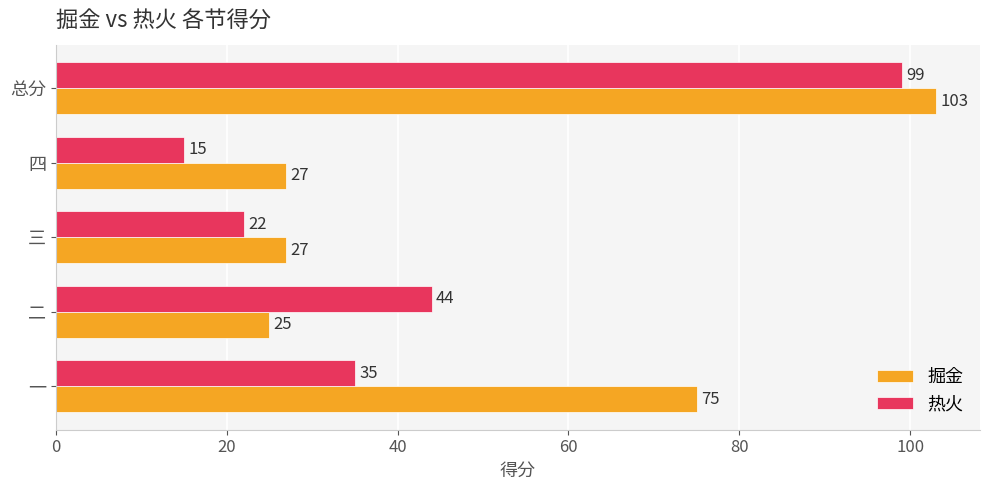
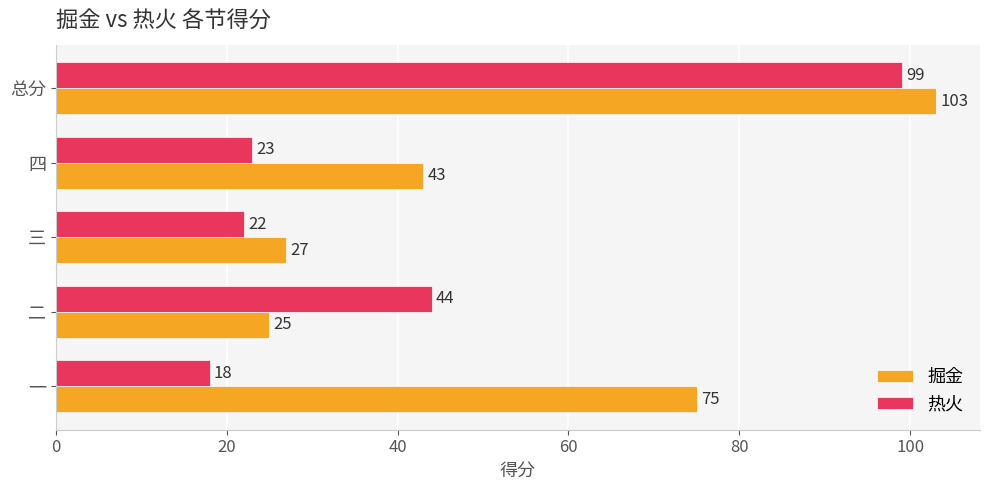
热火, 四: 15 -> 23
掘金, 四: 27 -> 43
热火, 一: 35 -> 18
